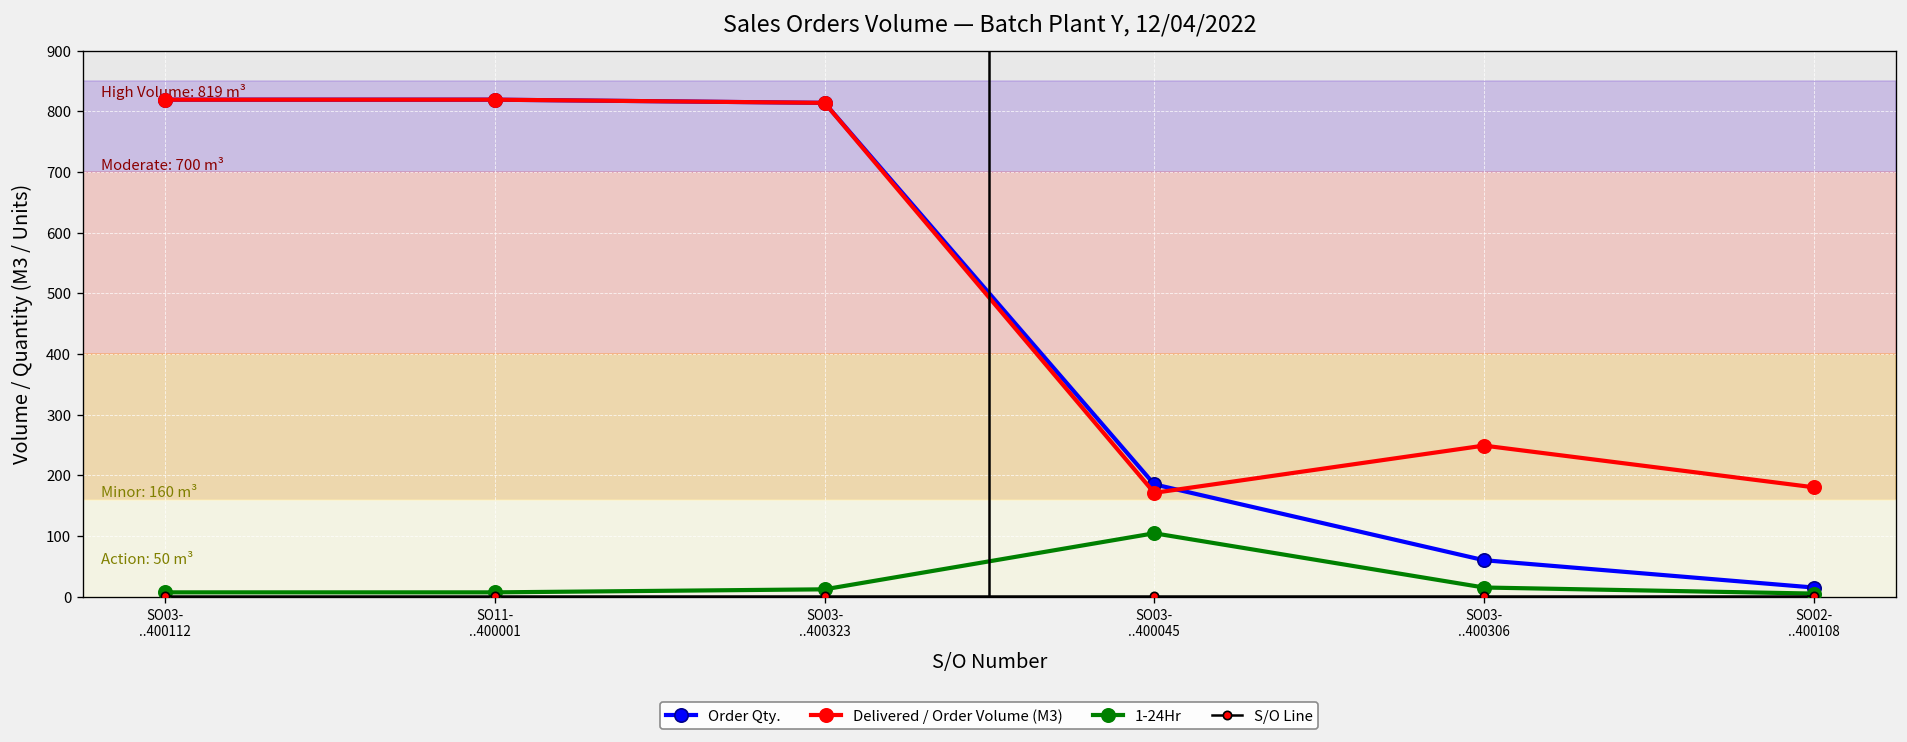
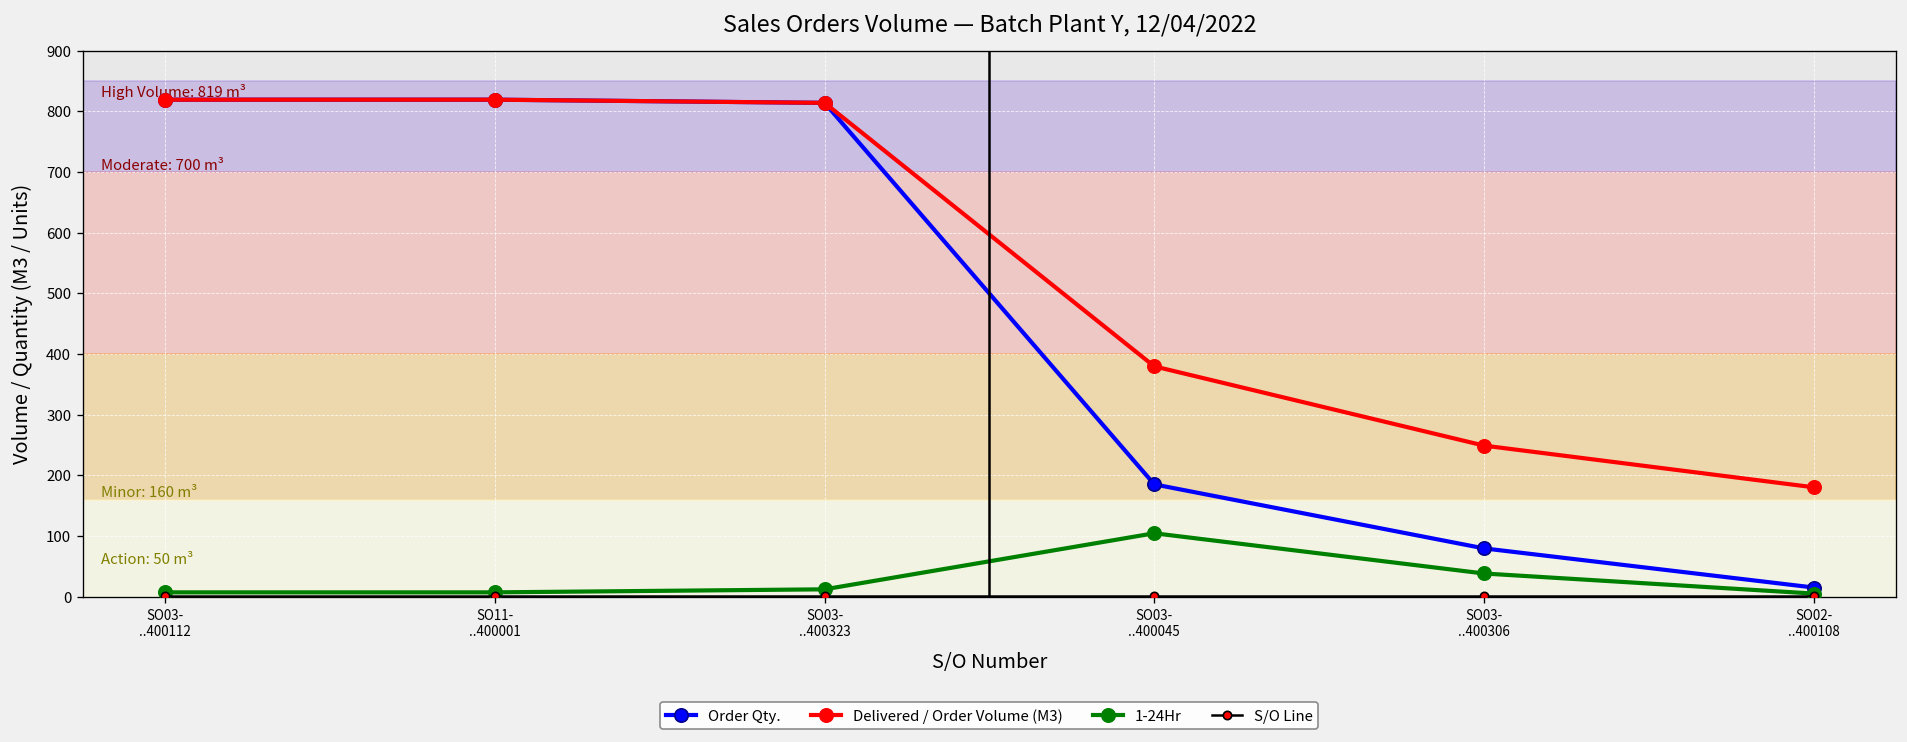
Delivered / Order Volume (M3), SO03- ..400045: 170 -> 380
Order Qty., SO03- ..400306: 60 -> 80
1-24Hr, SO03- ..400306: 20 -> 40
